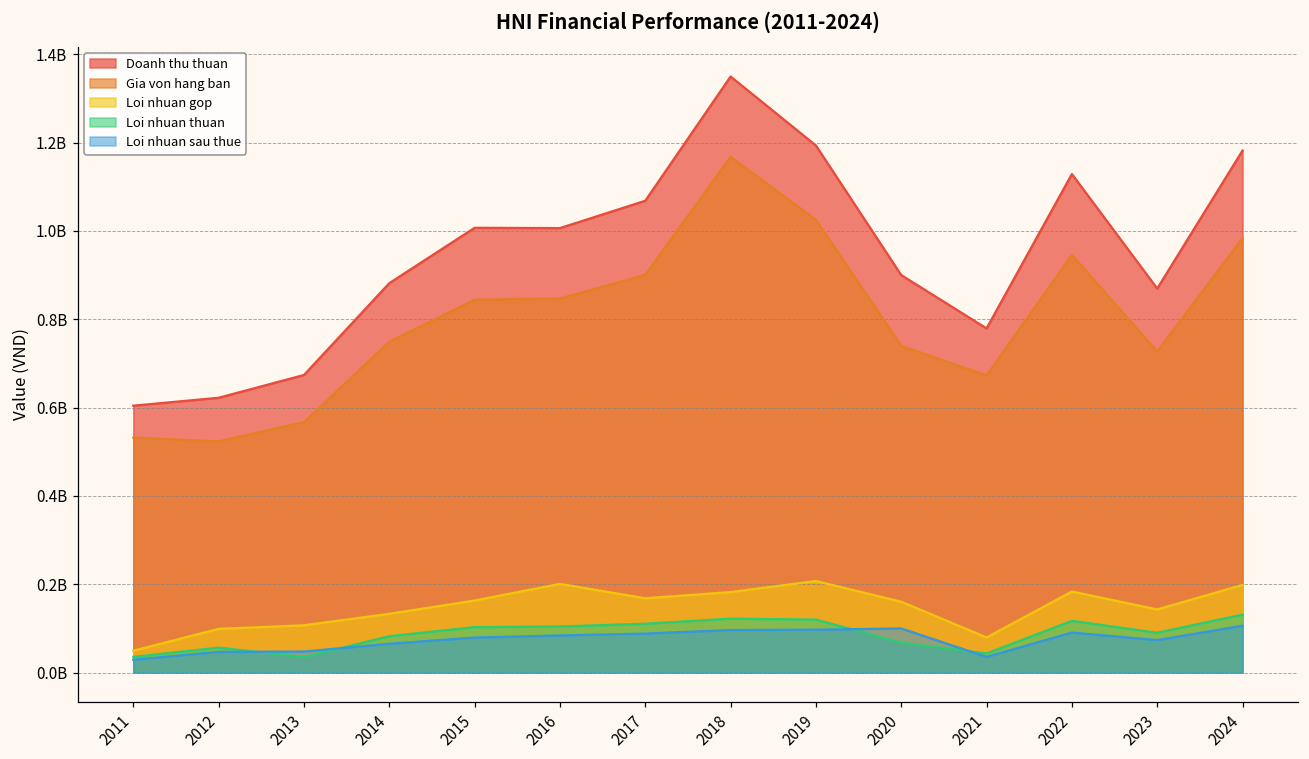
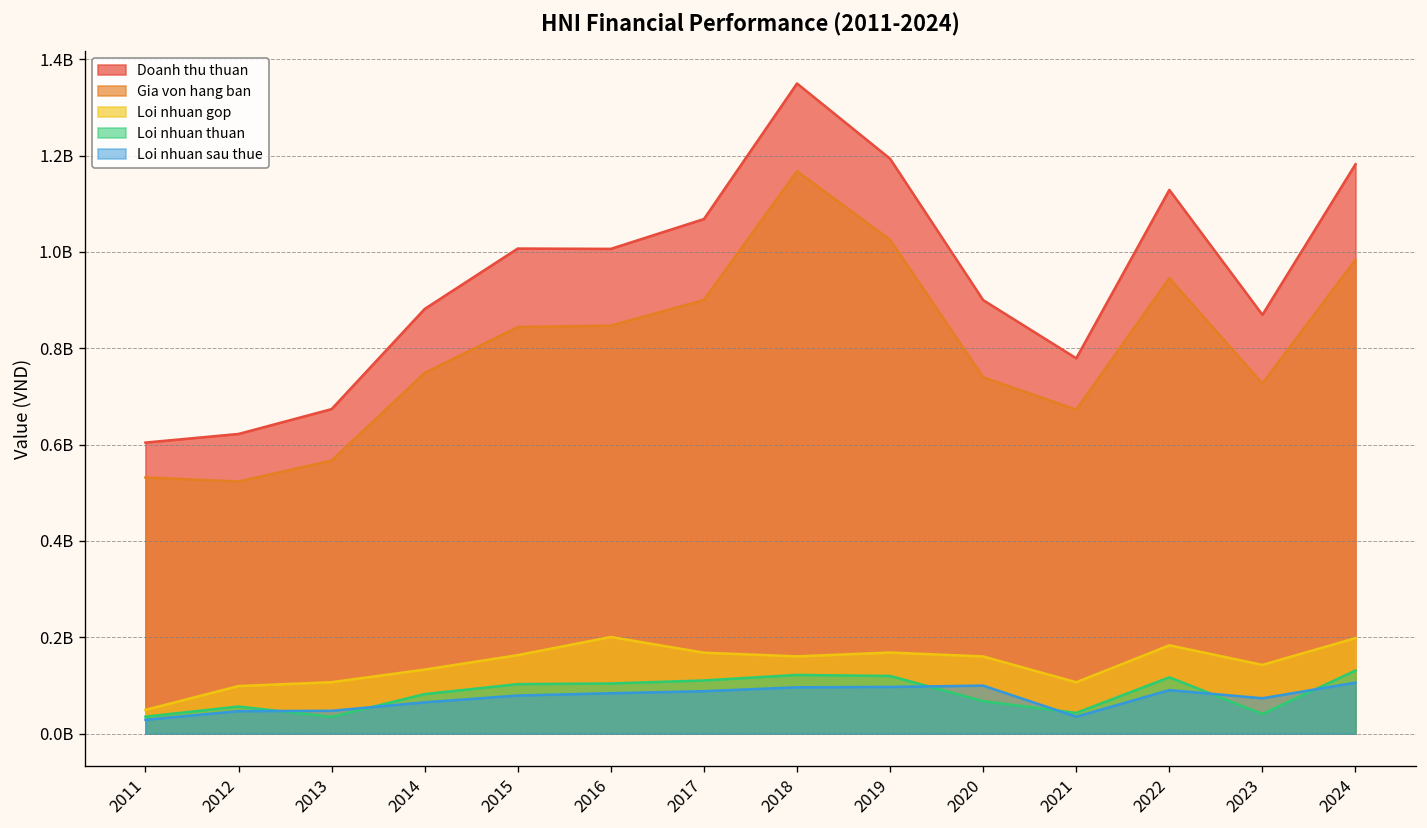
Loi nhuan gop, 2018: 180000000 -> 160000000
Loi nhuan gop, 2019: 210000000 -> 170000000
Loi nhuan gop, 2021: 80000000 -> 110000000
Loi nhuan thuan, 2023: 90000000 -> 40000000
